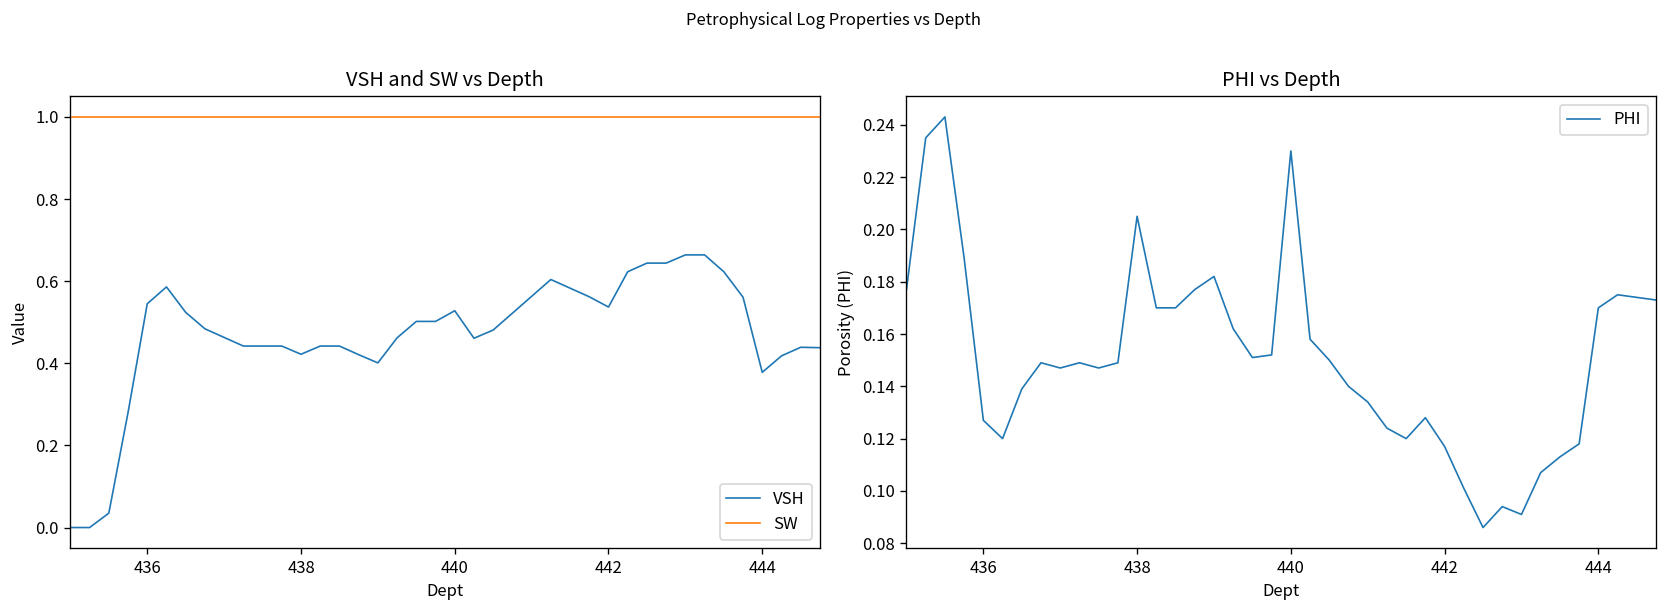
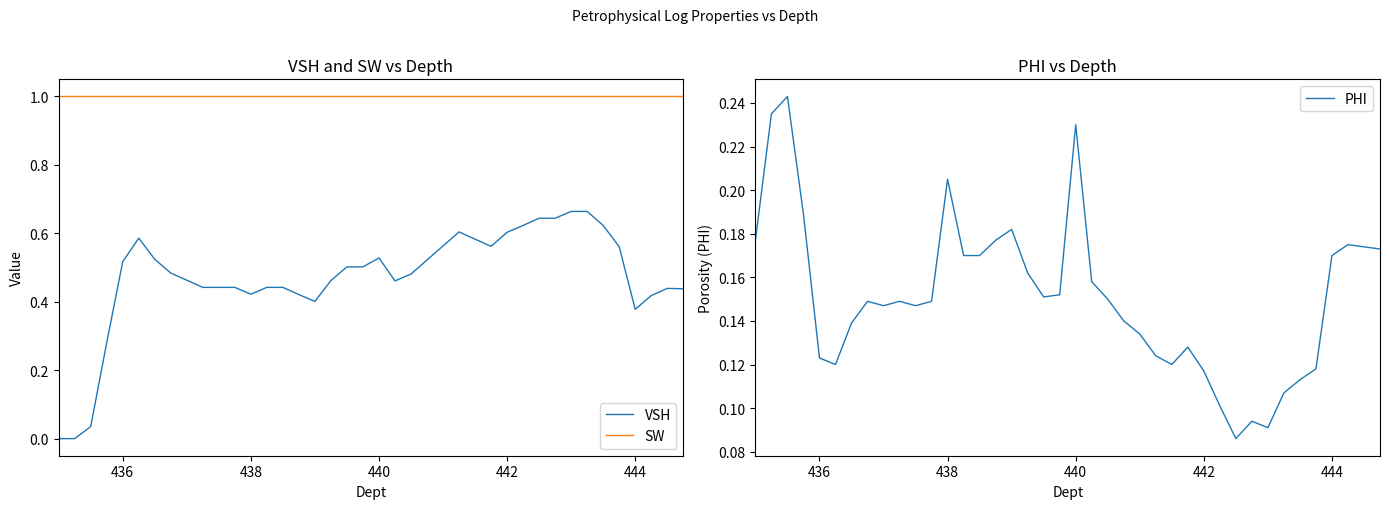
VSH and SW vs Depth, VSH, 436: 0.55 -> 0.52
VSH and SW vs Depth, VSH, 442: 0.54 -> 0.60
PHI vs Depth, 436: 0.127 -> 0.123
